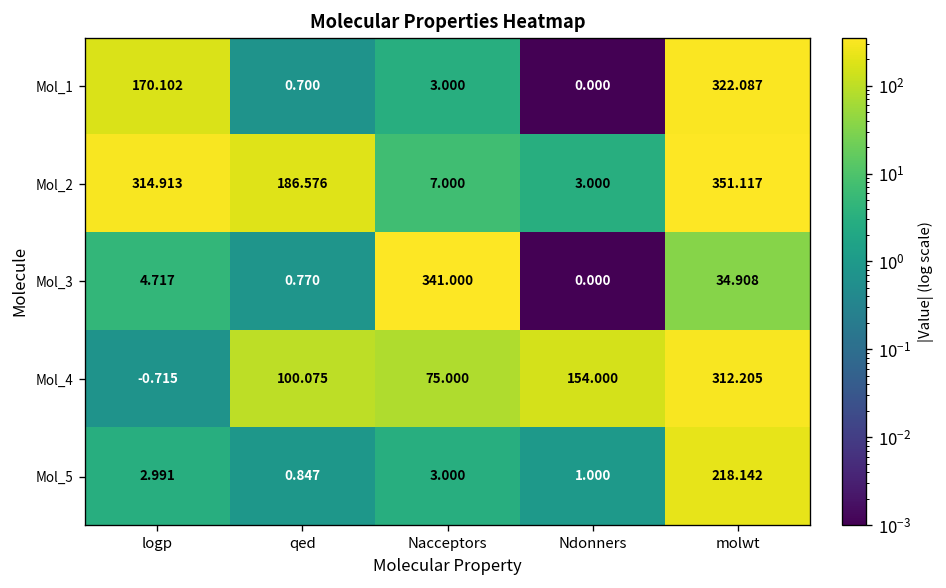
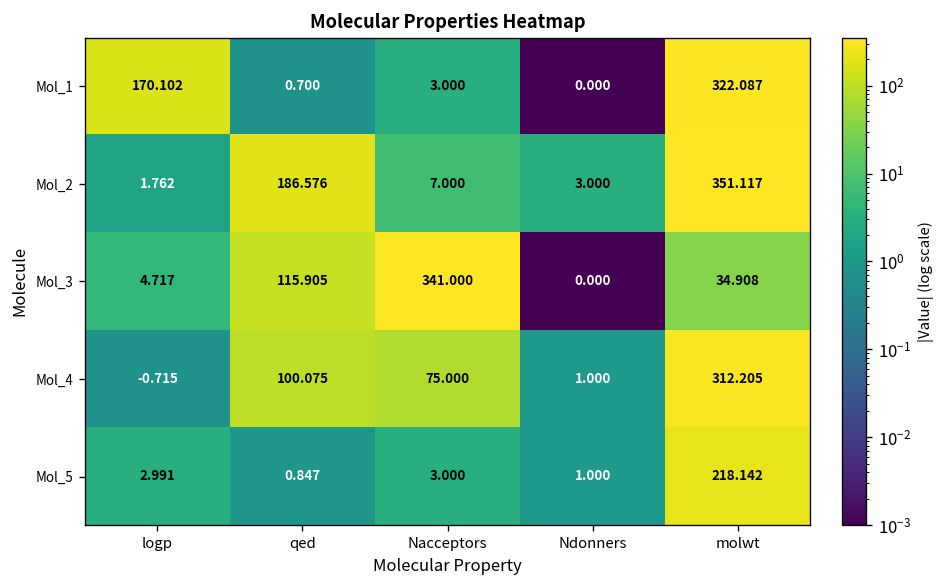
Mol_2, logp: 314.913 -> 1.762
Mol_3, qed: 0.770 -> 115.905
Mol_4, Ndonners: 154.000 -> 1.000
